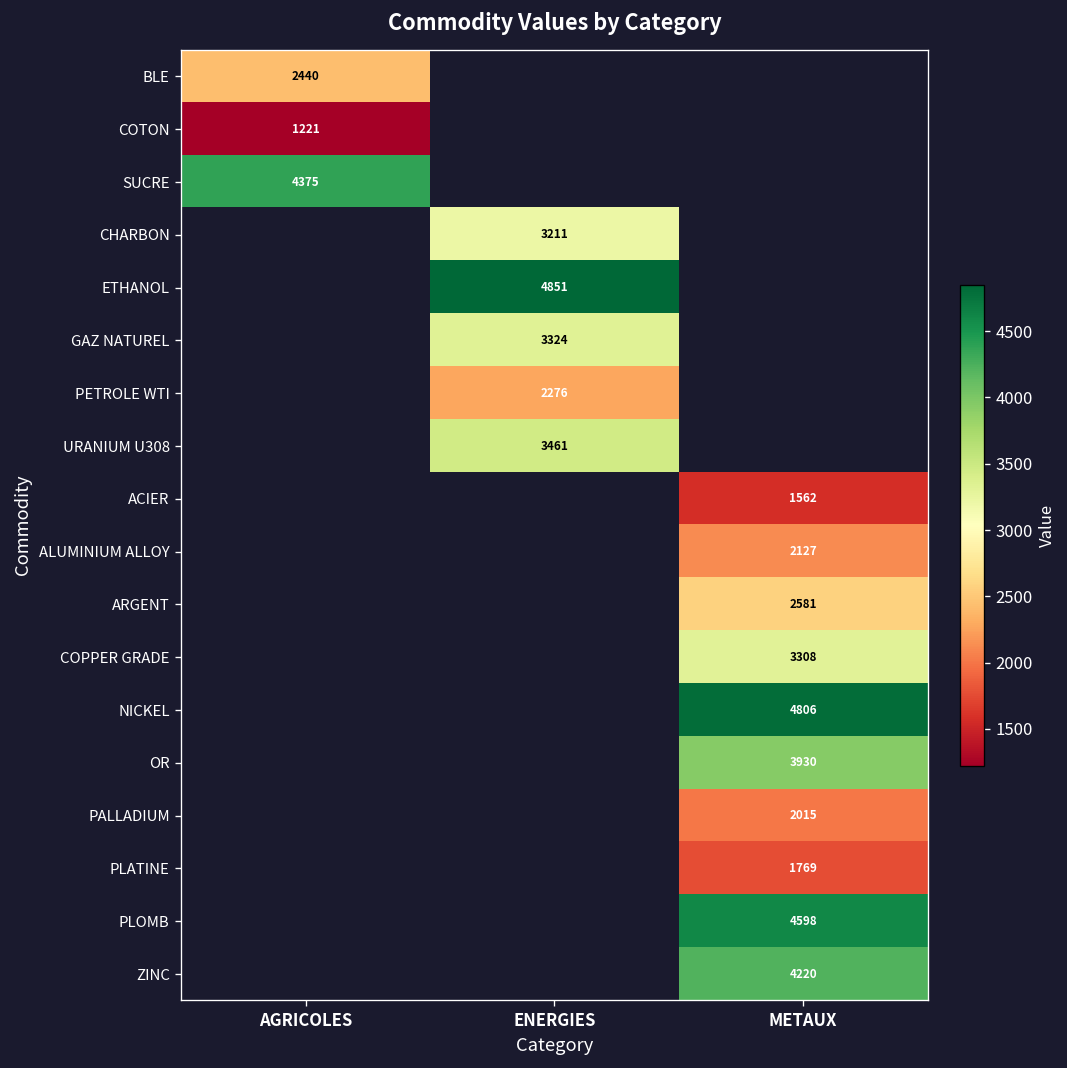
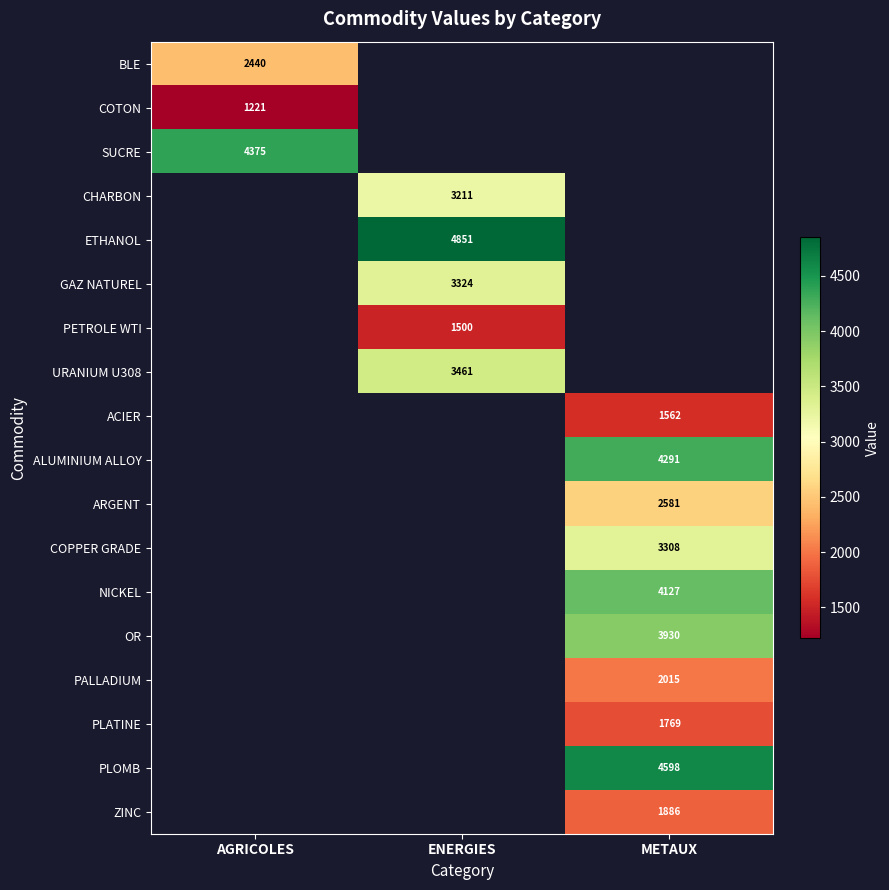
PETROLE WTI, ENERGIES: 2276 -> 1500
ALUMINIUM ALLOY, METAUX: 2127 -> 4291
NICKEL, METAUX: 4806 -> 4127
ZINC, METAUX: 4220 -> 1886
